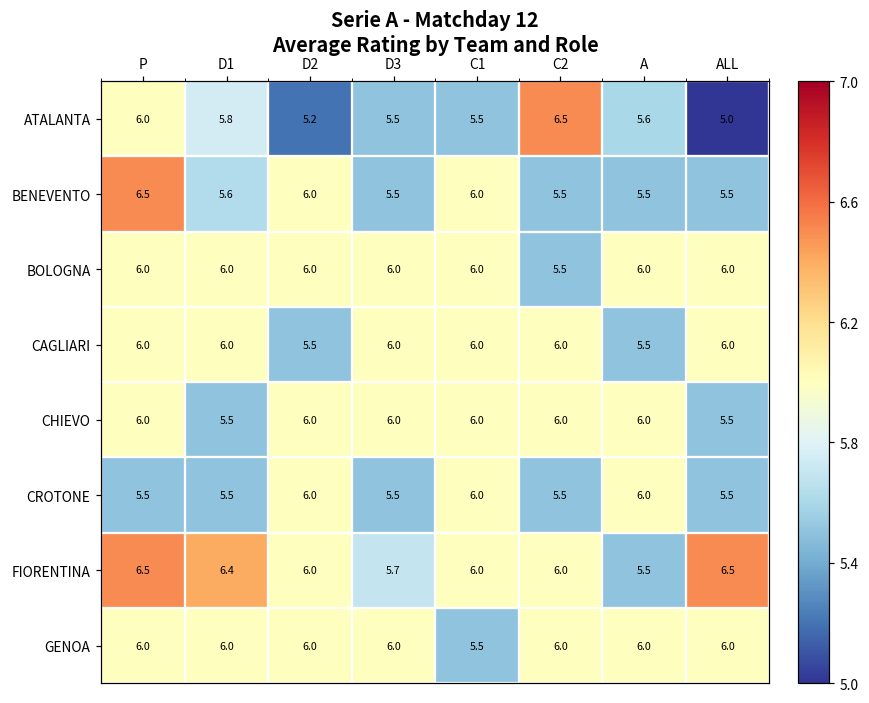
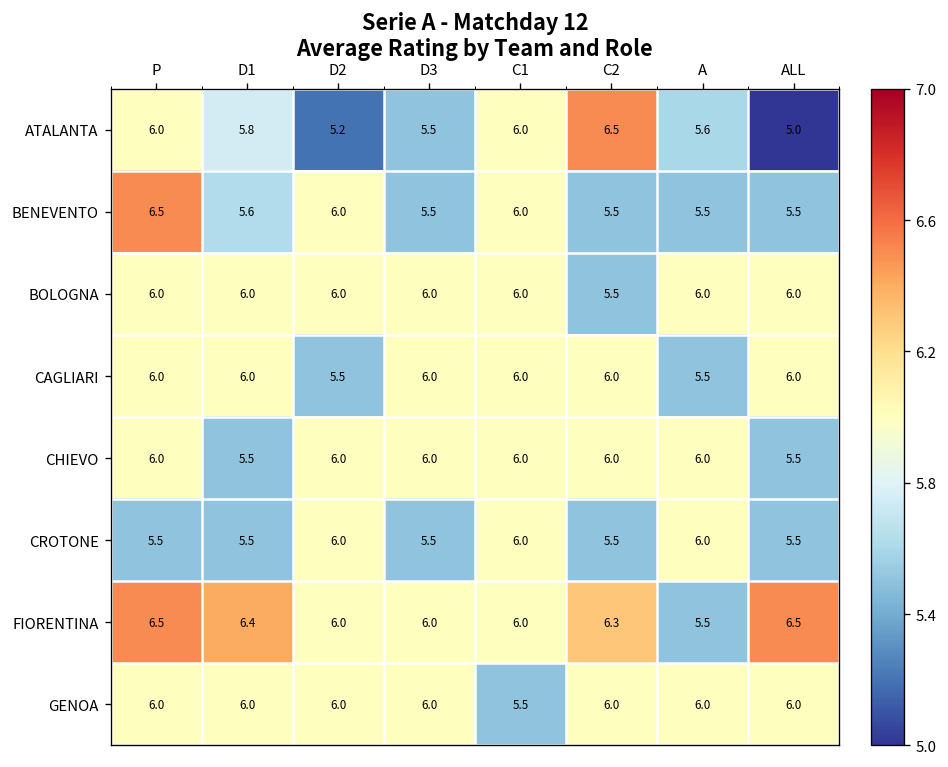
ATALANTA, C1: 5.5 -> 6.0
FIORENTINA, D3: 5.7 -> 6.0
FIORENTINA, C2: 6.0 -> 6.3
